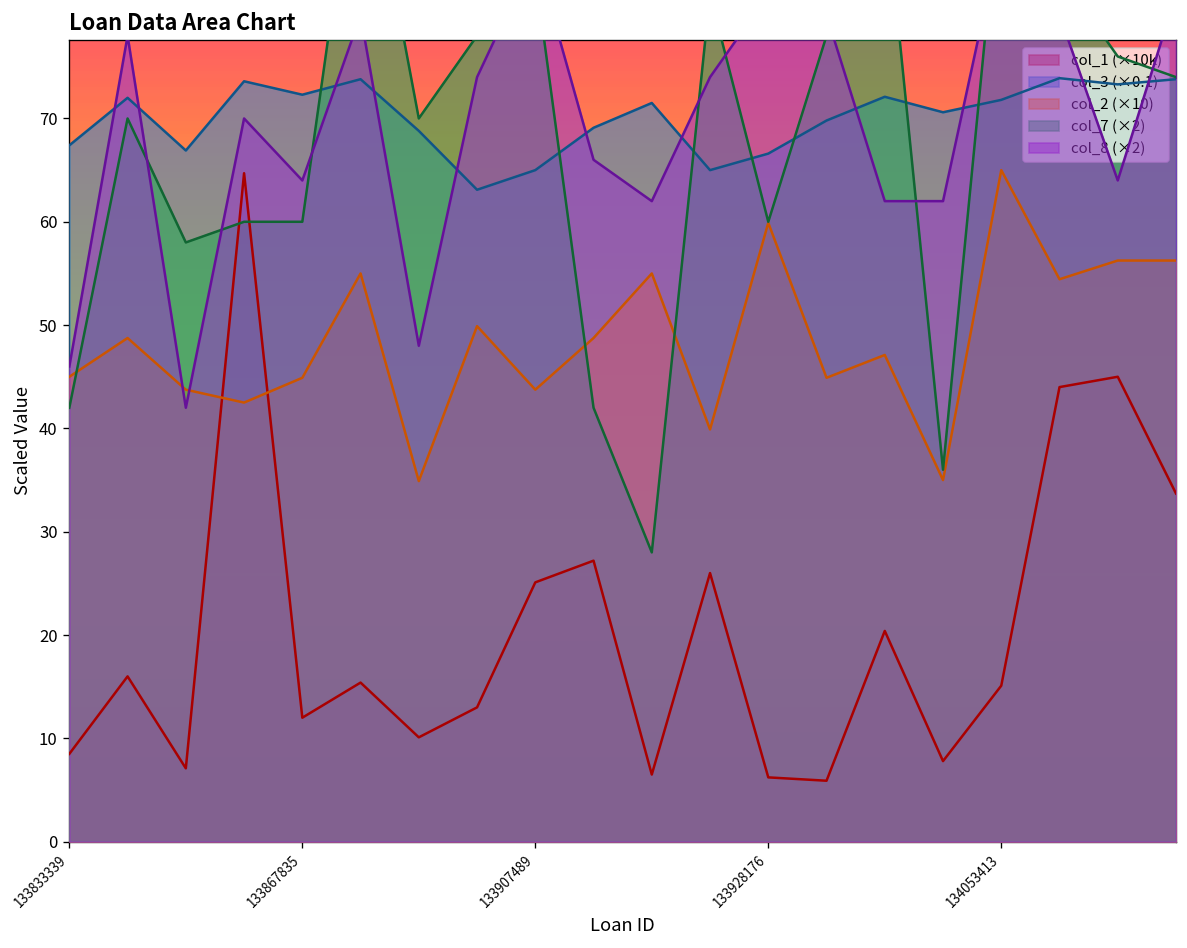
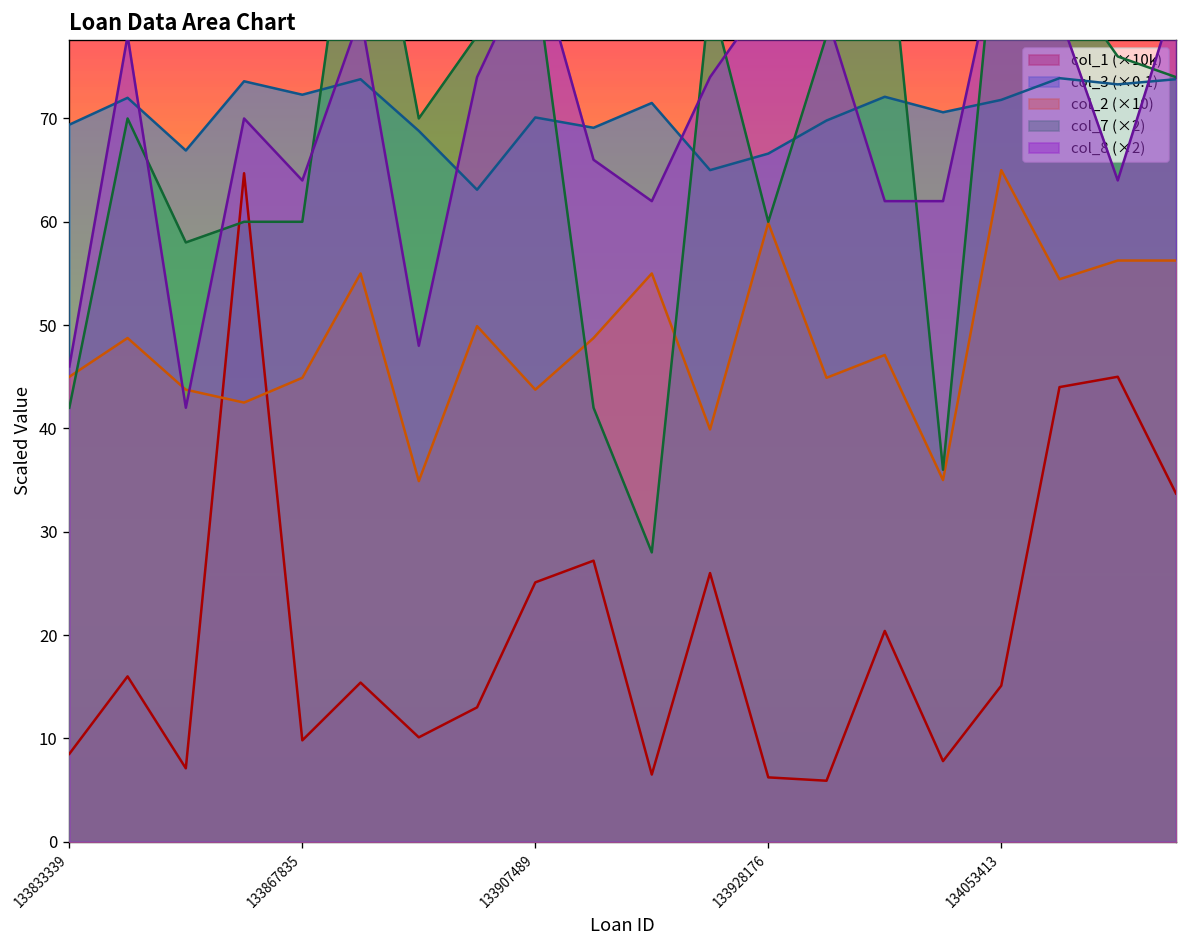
col_3 (×0.1), 133833339: 67 -> 69
col_1 (×10k), 133867835: 12 -> 10
col_3 (×0.1), 133907489: 65 -> 70
